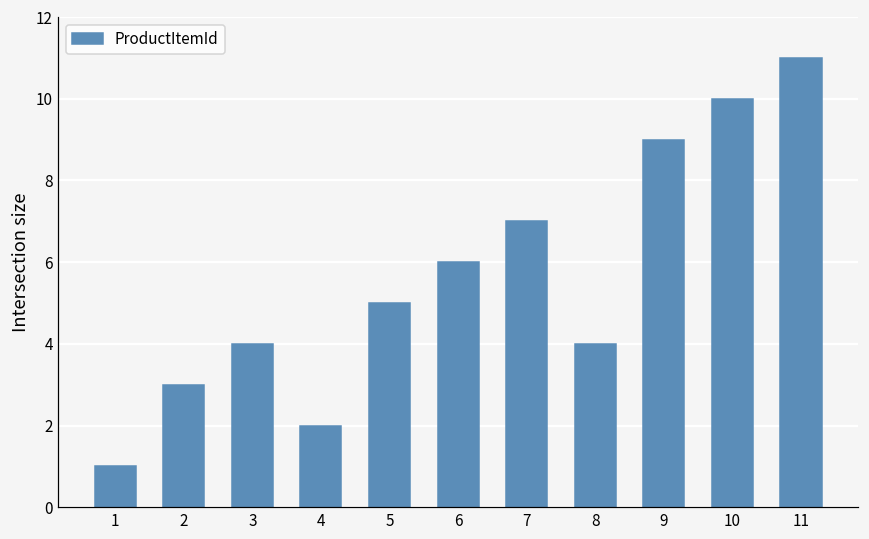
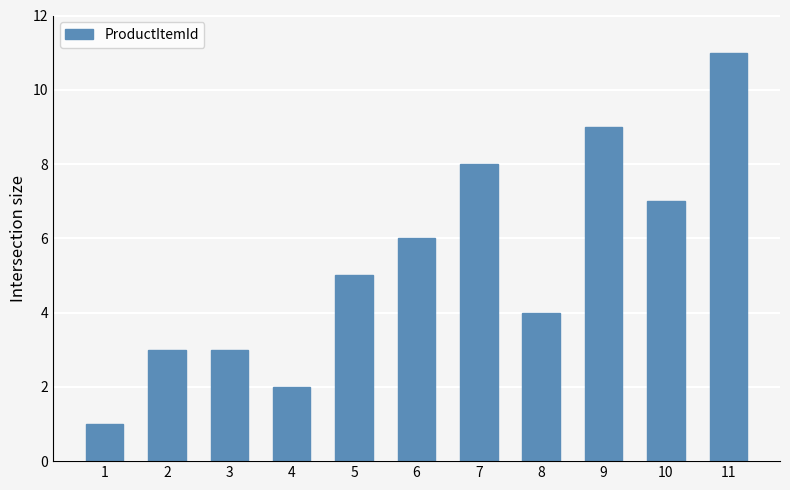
3: 4 -> 3
7: 7 -> 8
10: 10 -> 7
